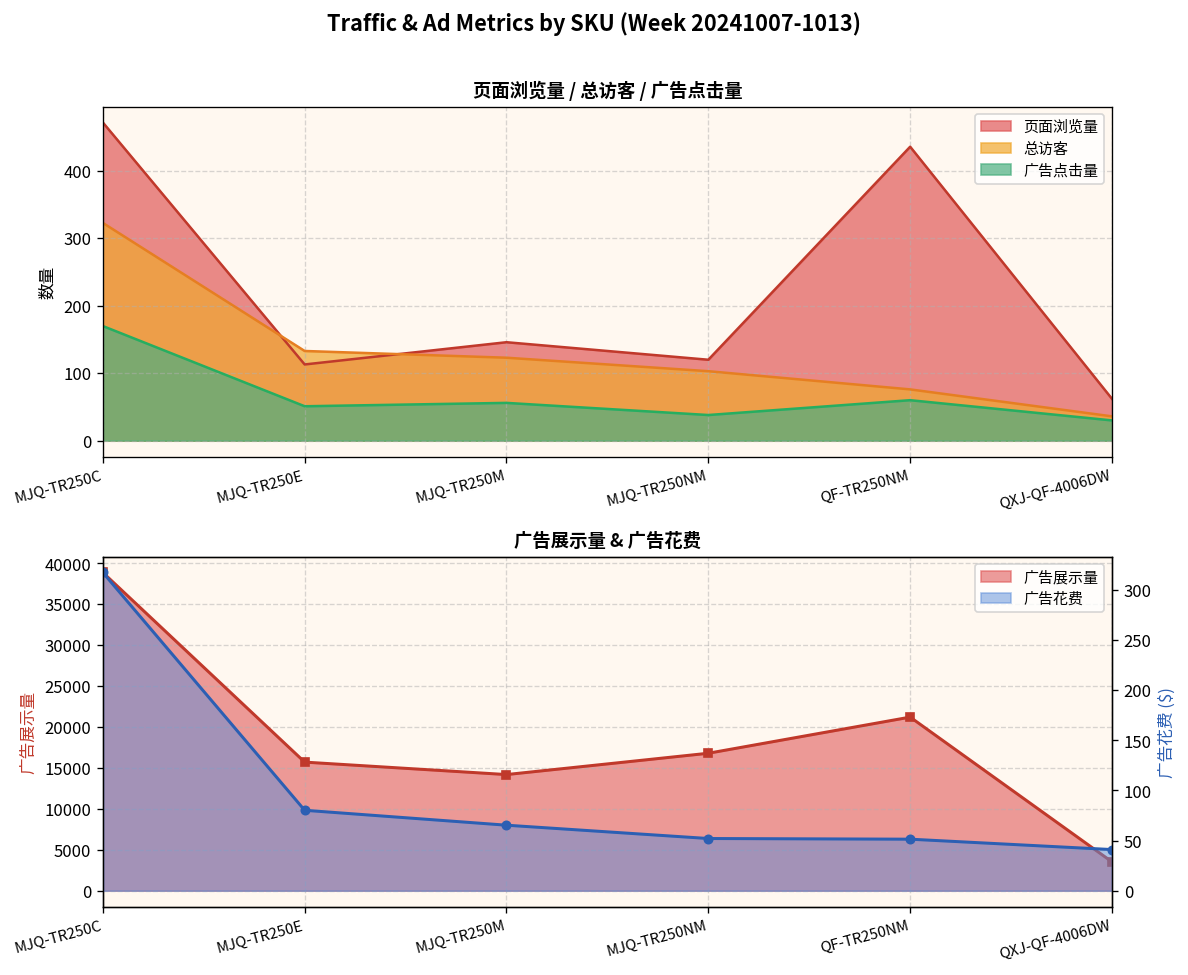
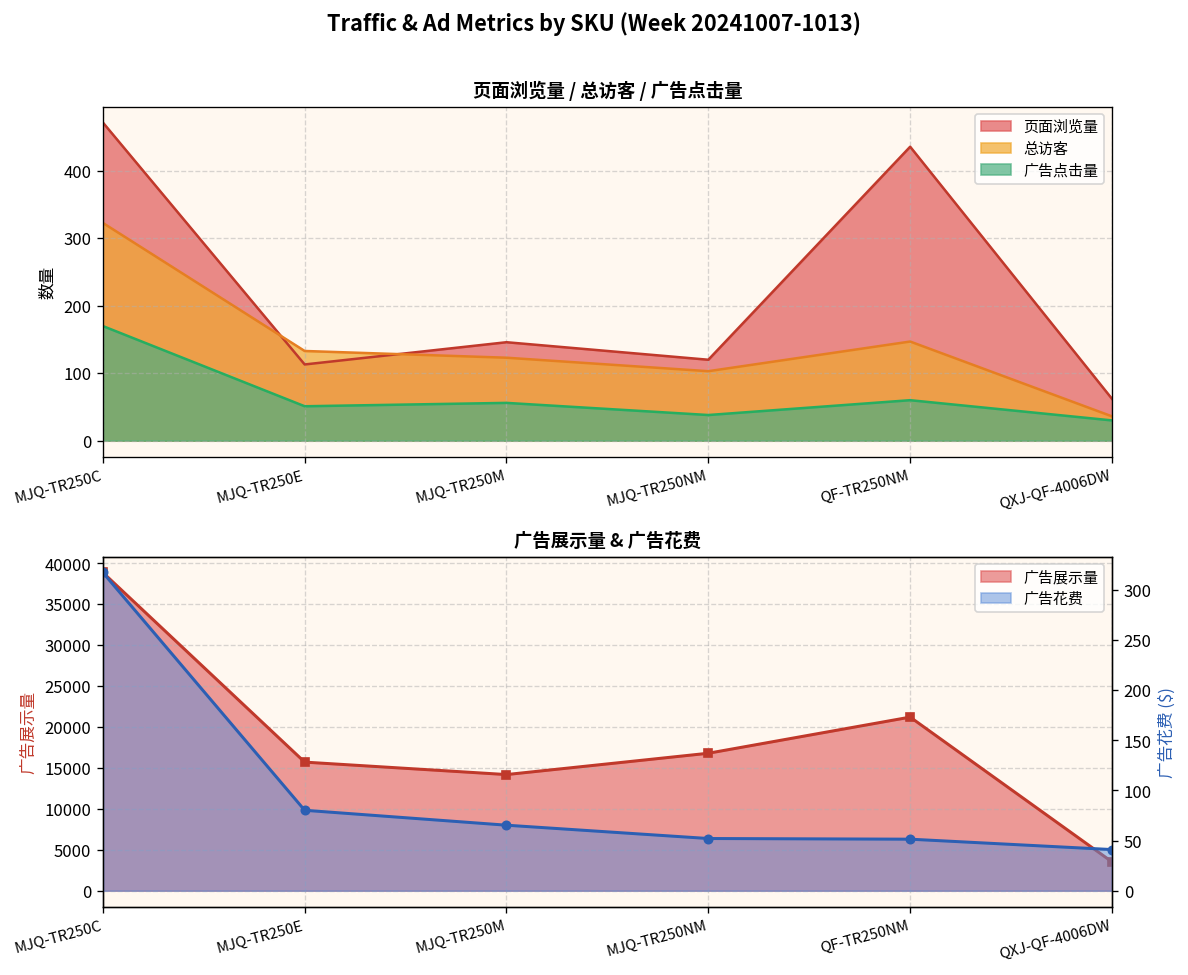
页面浏览量 / 总访客 / 广告点击量, 总访客, QF-TR250NM: 80 -> 150
